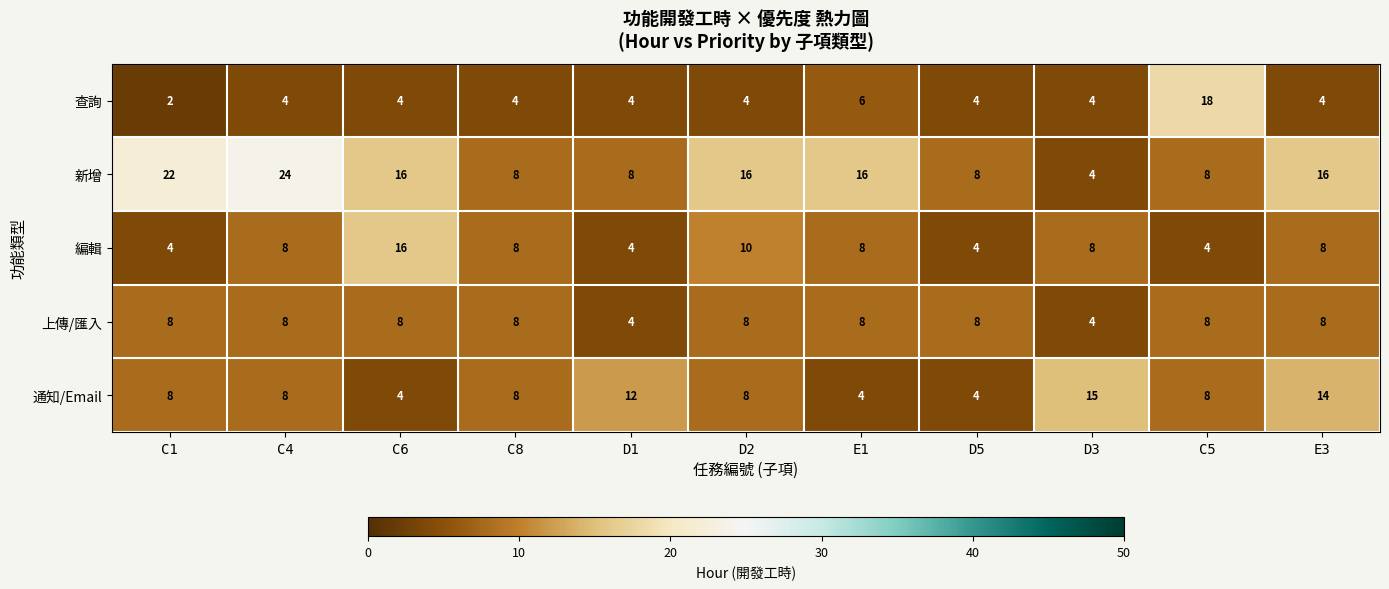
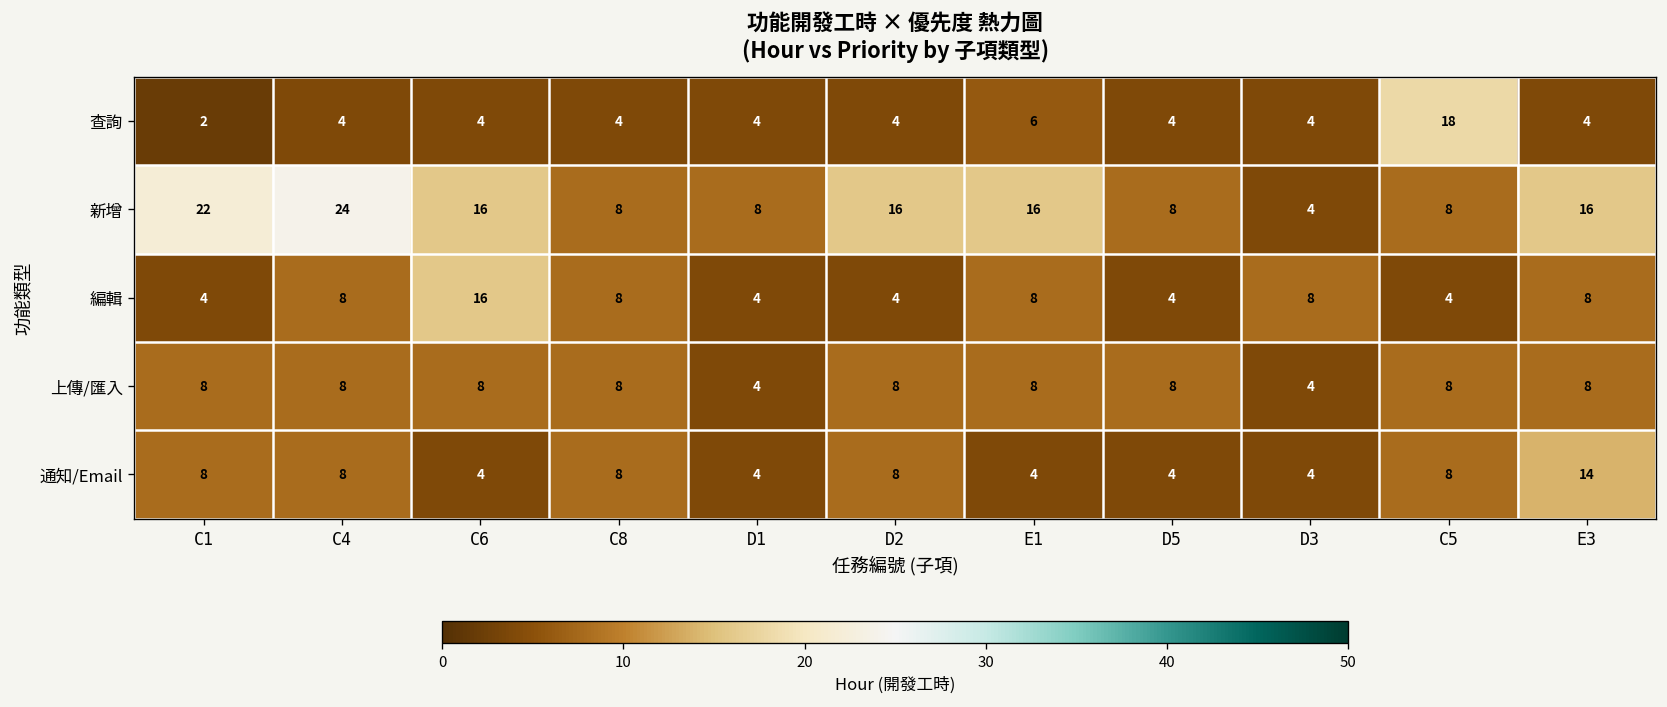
編輯, D2: 10 -> 4
通知/Email, D1: 12 -> 4
通知/Email, D3: 15 -> 4
